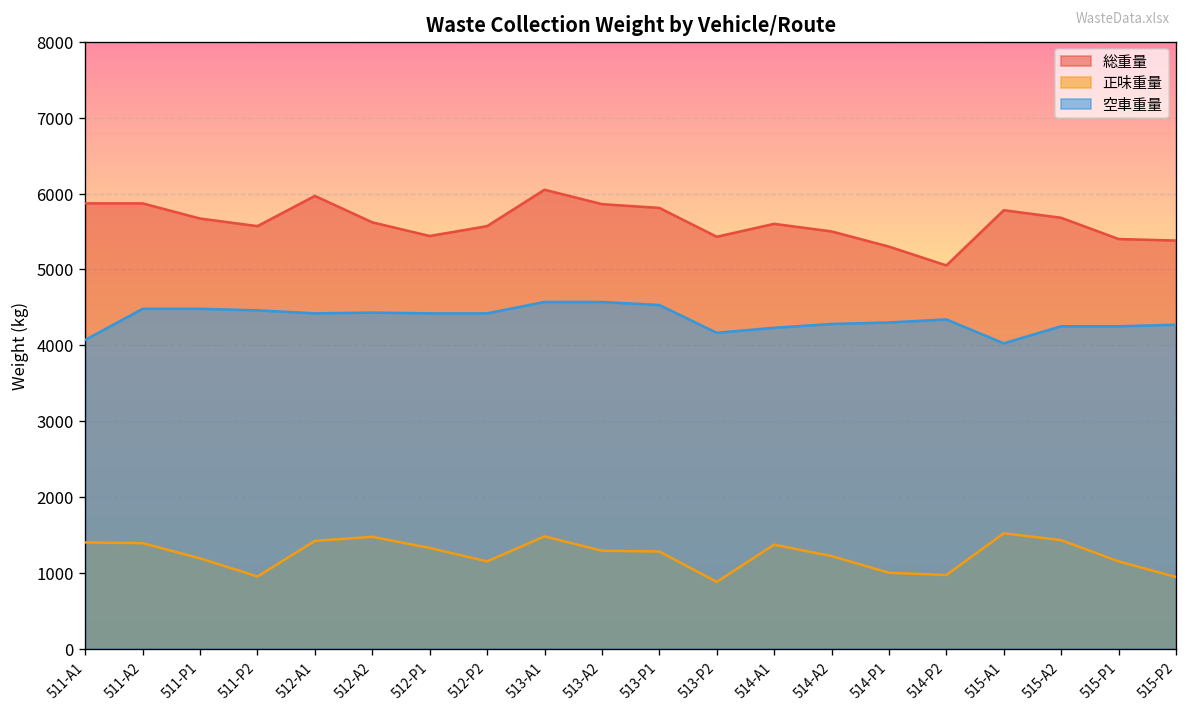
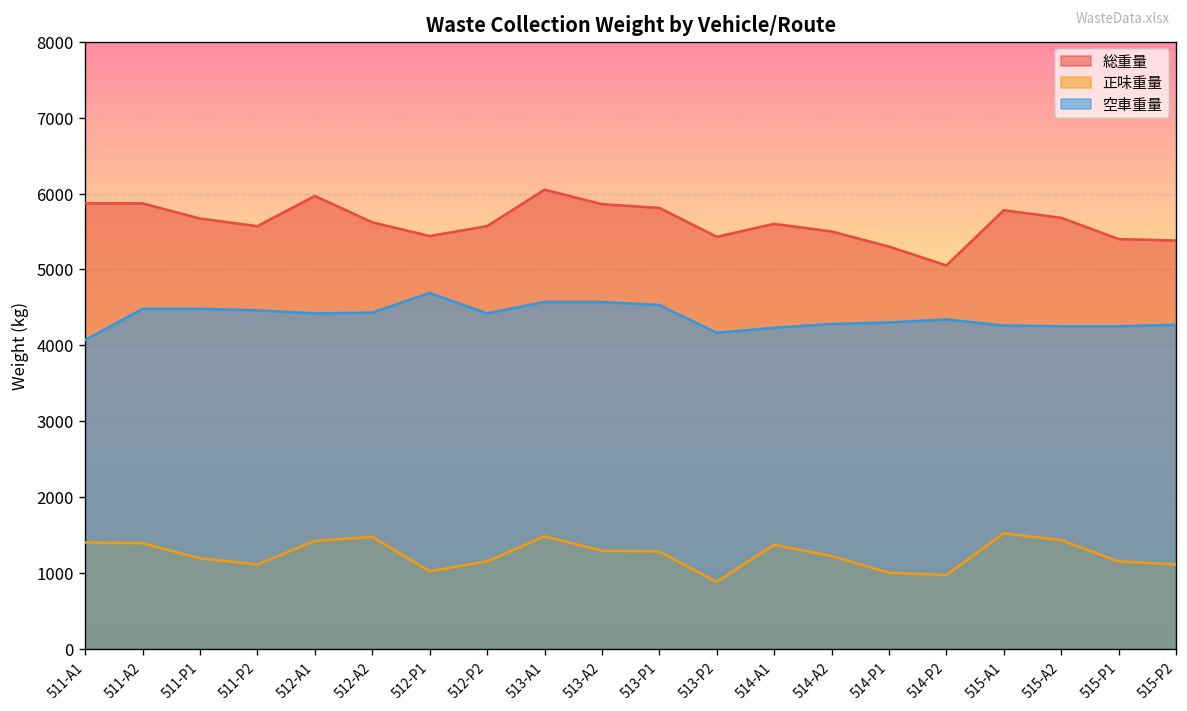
正味重量, 511-P2: 1000 -> 1100
正味重量, 512-P1: 1300 -> 1000
空車重量, 512-P1: 4400 -> 4700
空車重量, 515-A1: 4000 -> 4300
正味重量, 515-P2: 900 -> 1100
